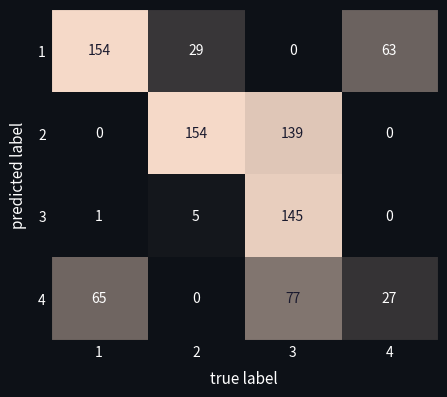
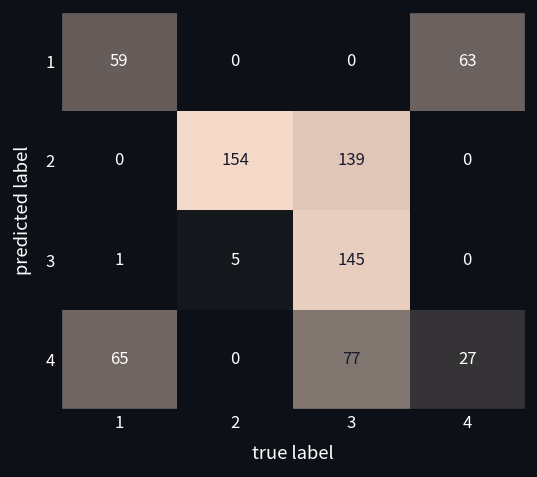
1, 1: 154 -> 59
1, 2: 29 -> 0
